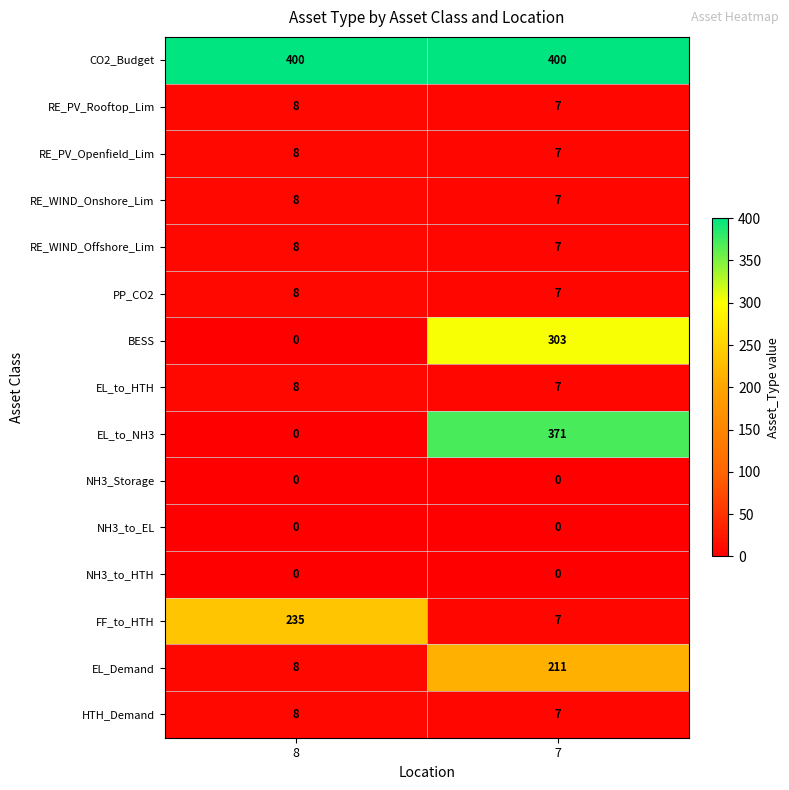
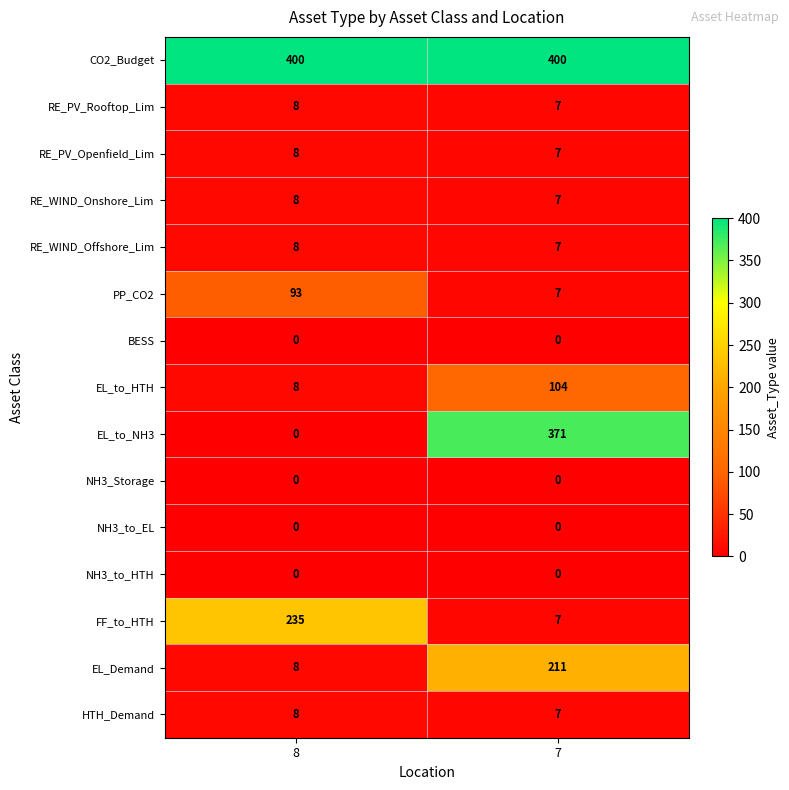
PP_CO2, 8: 8 -> 93
BESS, 7: 303 -> 0
EL_to_HTH, 7: 7 -> 104
